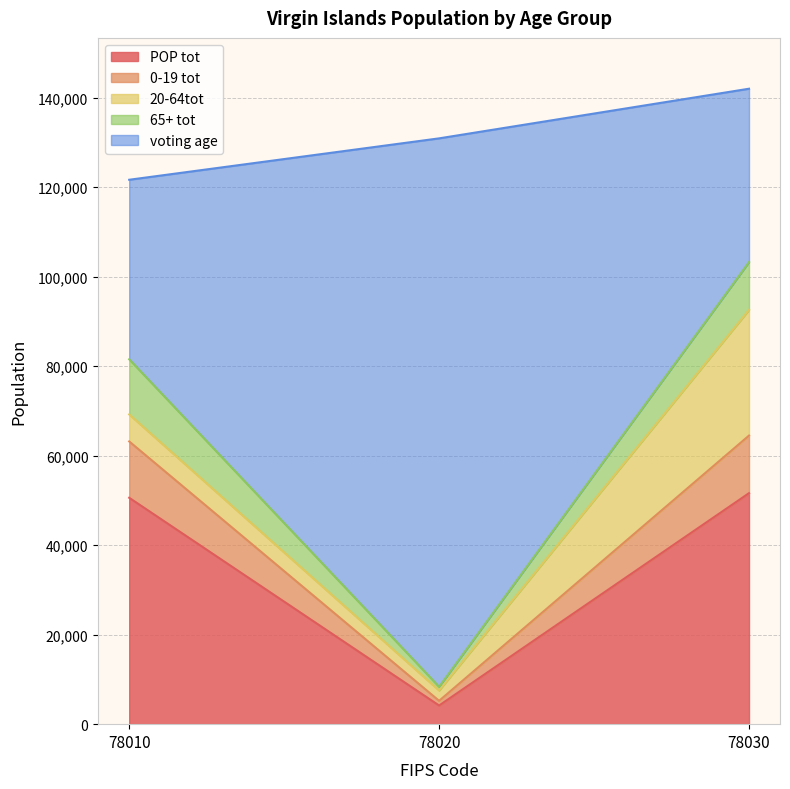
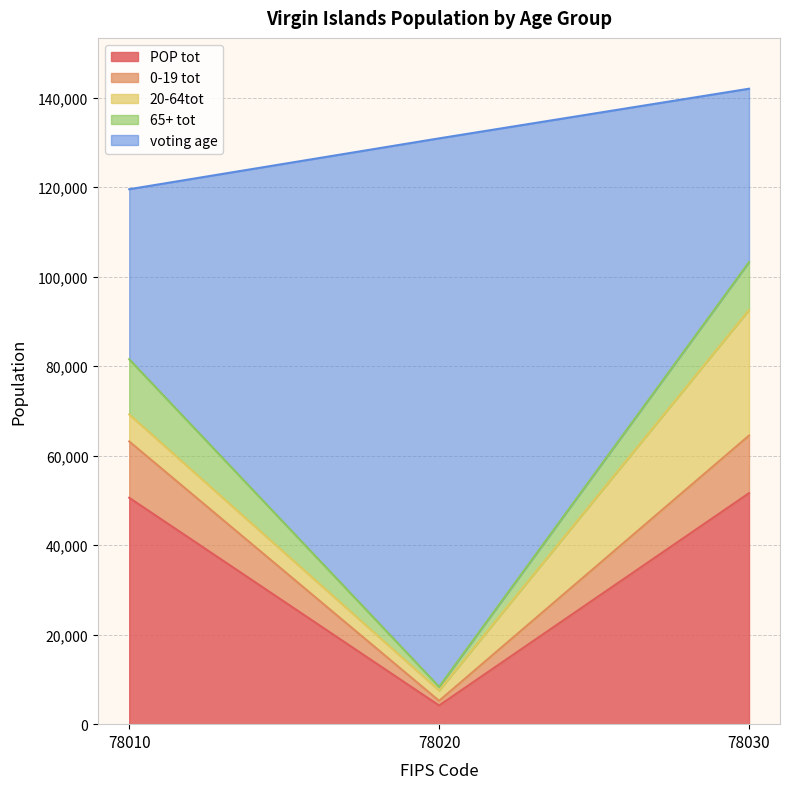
voting age, 78010: 40,000 -> 38,000
